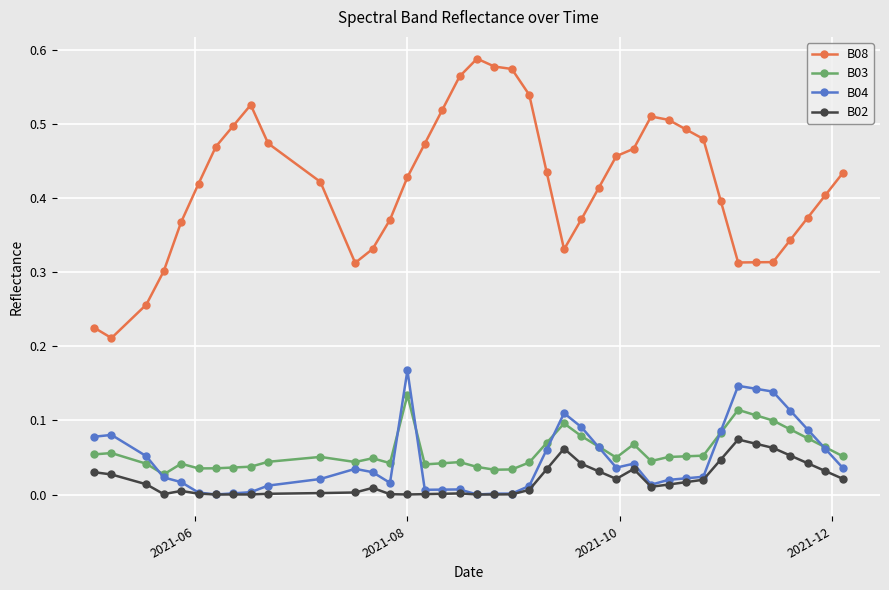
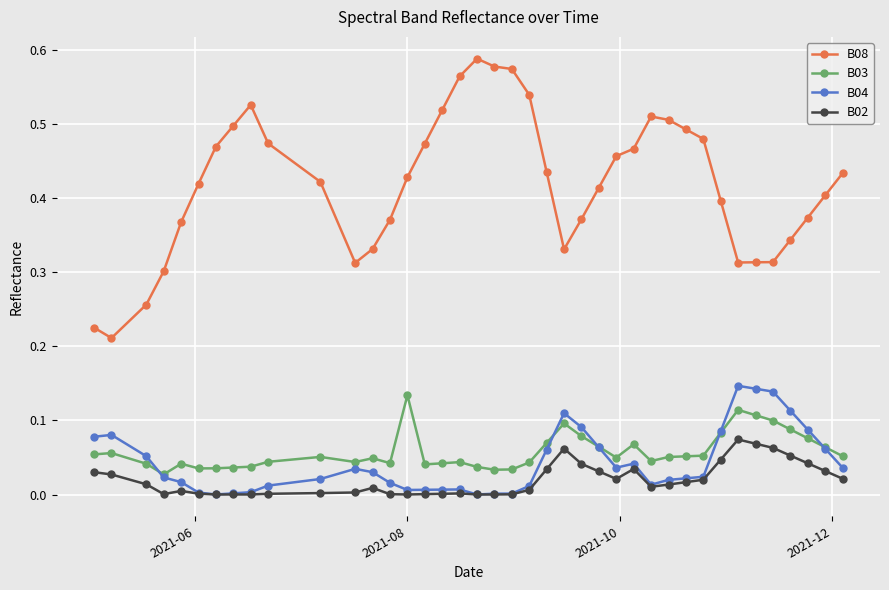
B04, 2021-08: 0.17 -> 0.01
